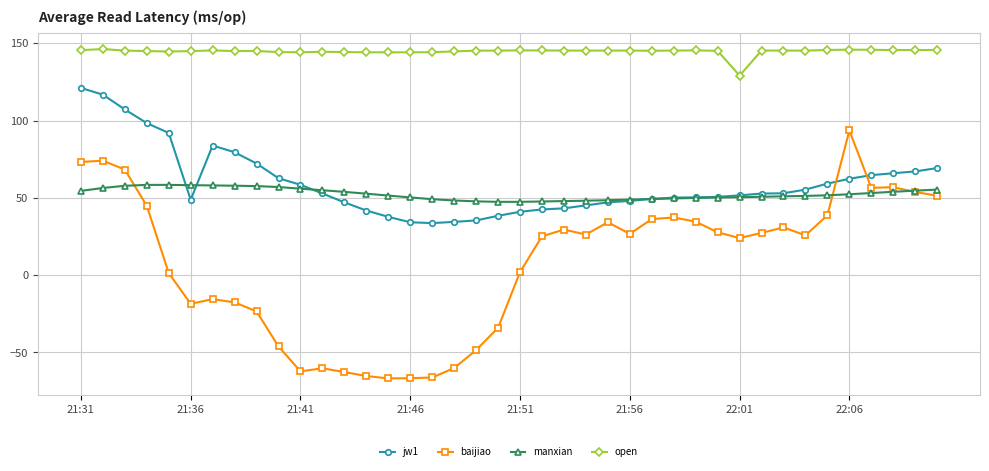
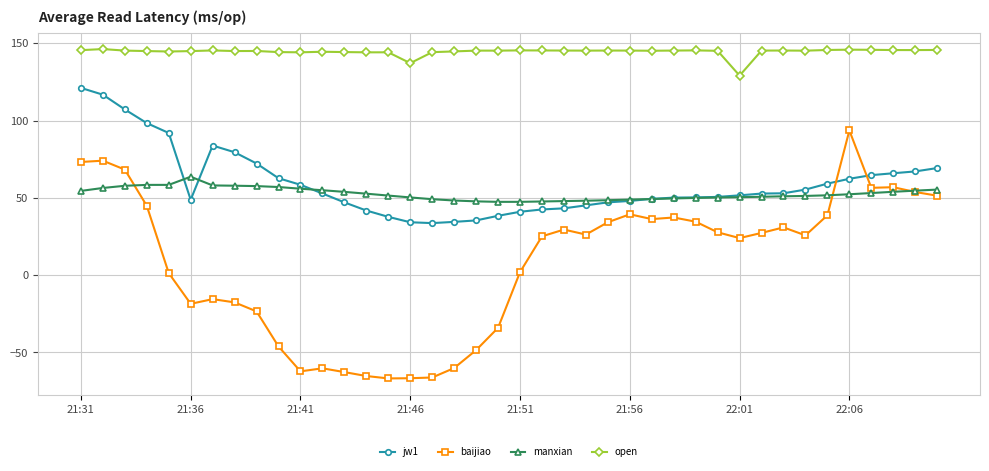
manxian, 21:36: 58 -> 64
open, 21:46: 144 -> 137
baijiao, 21:56: 27 -> 39
